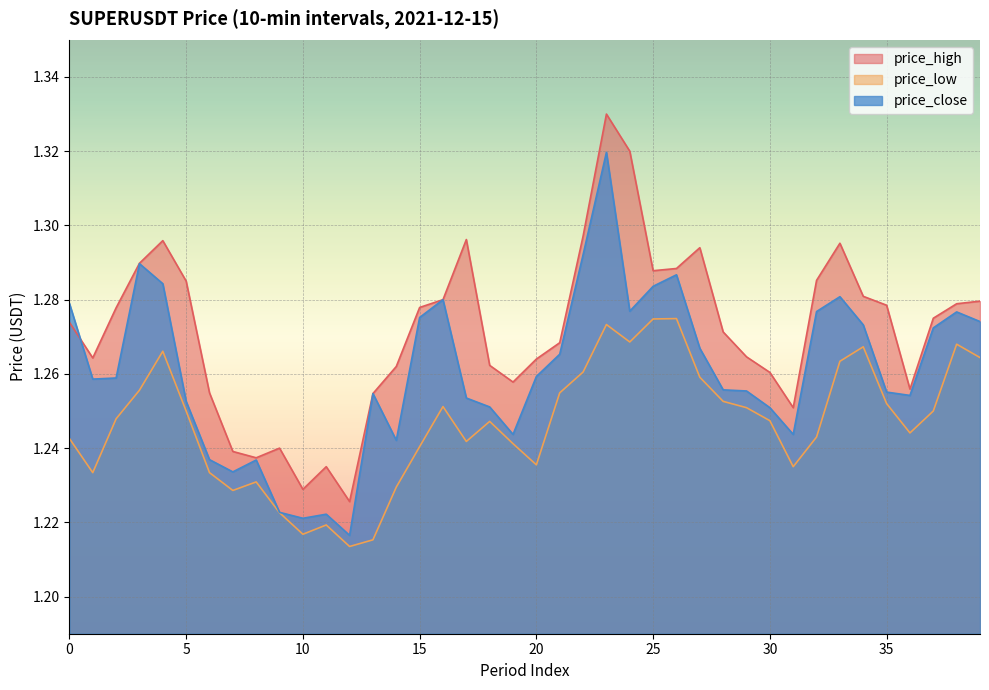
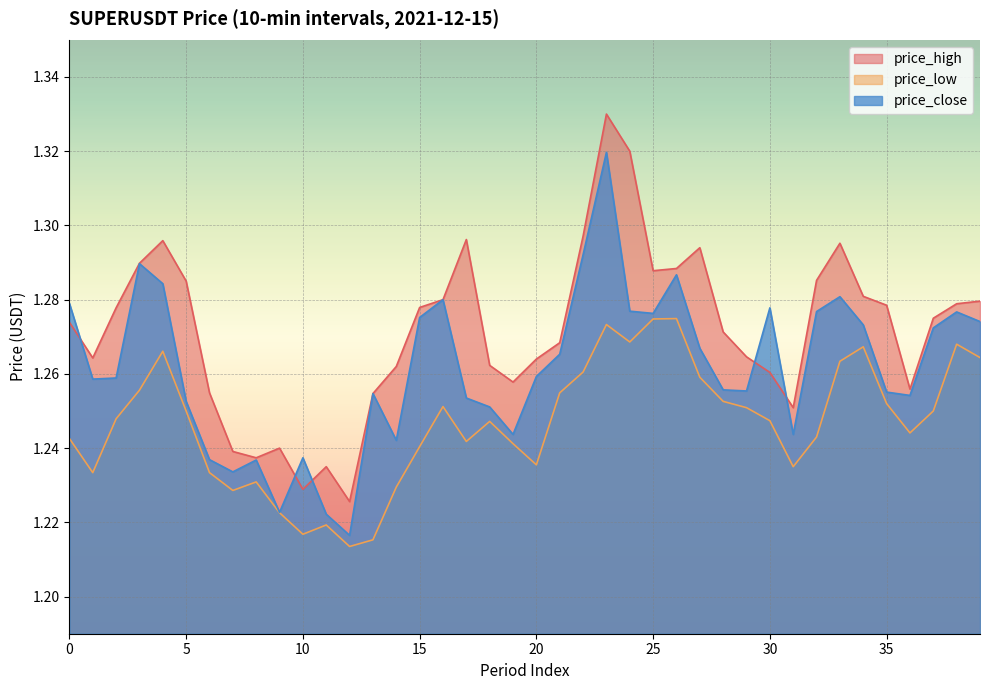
price_close, 10: 1.221 -> 1.237
price_close, 25: 1.284 -> 1.276
price_close, 30: 1.251 -> 1.278
